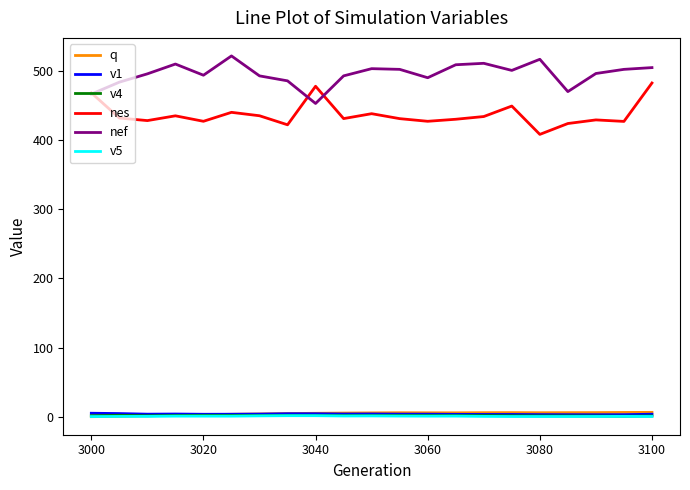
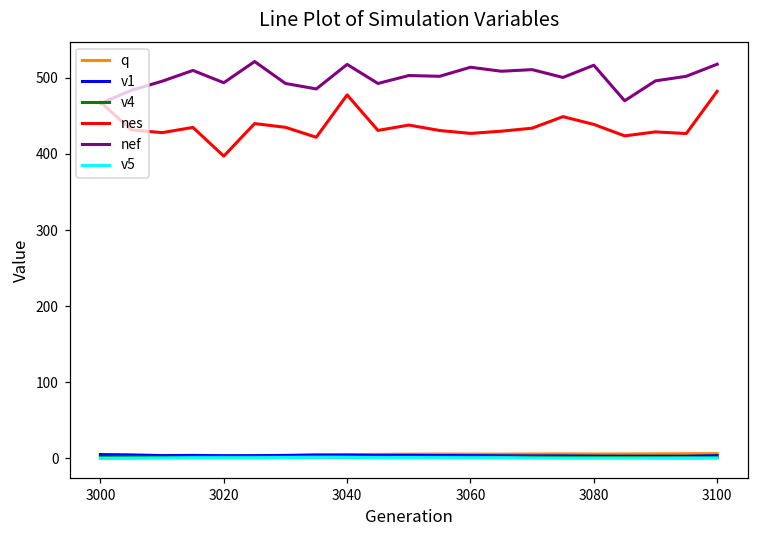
nes, 3020: 430 -> 400
nef, 3040: 450 -> 520
nef, 3060: 490 -> 510
nes, 3080: 410 -> 440
nef, 3100: 500 -> 520
